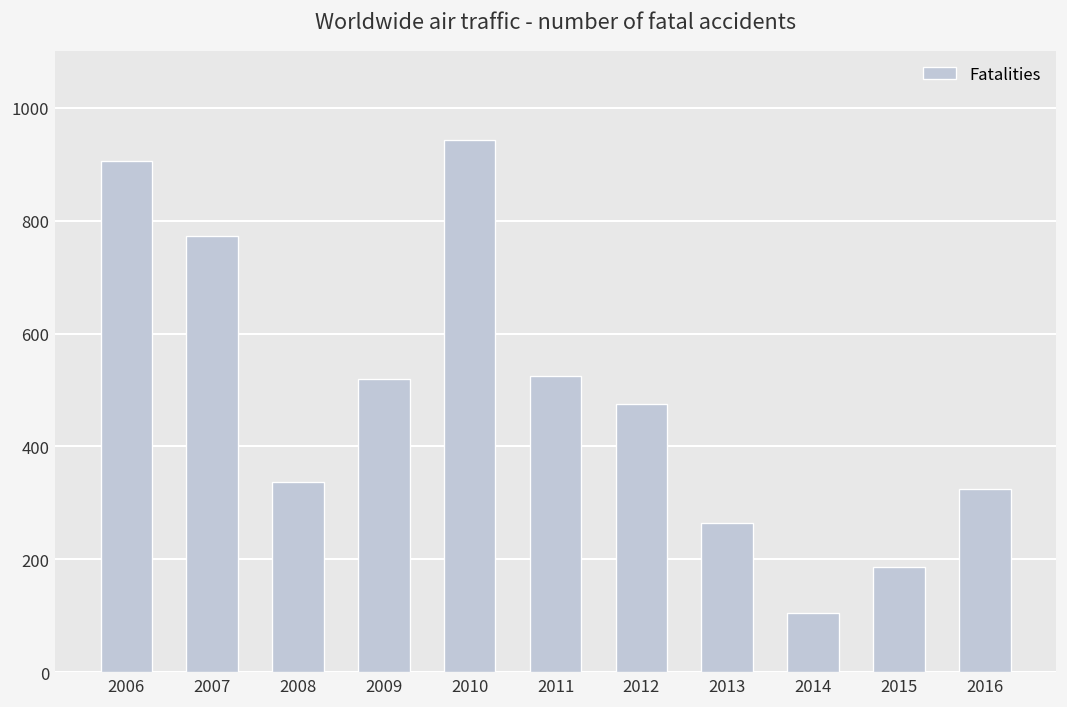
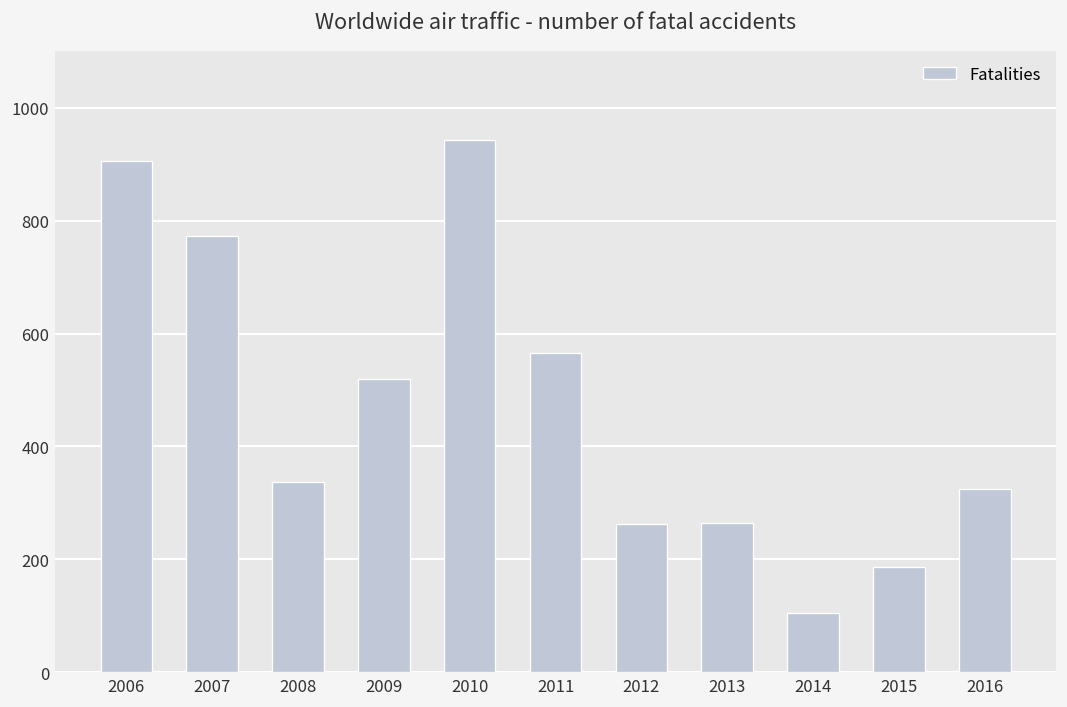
2011: 520 -> 570
2012: 480 -> 260
